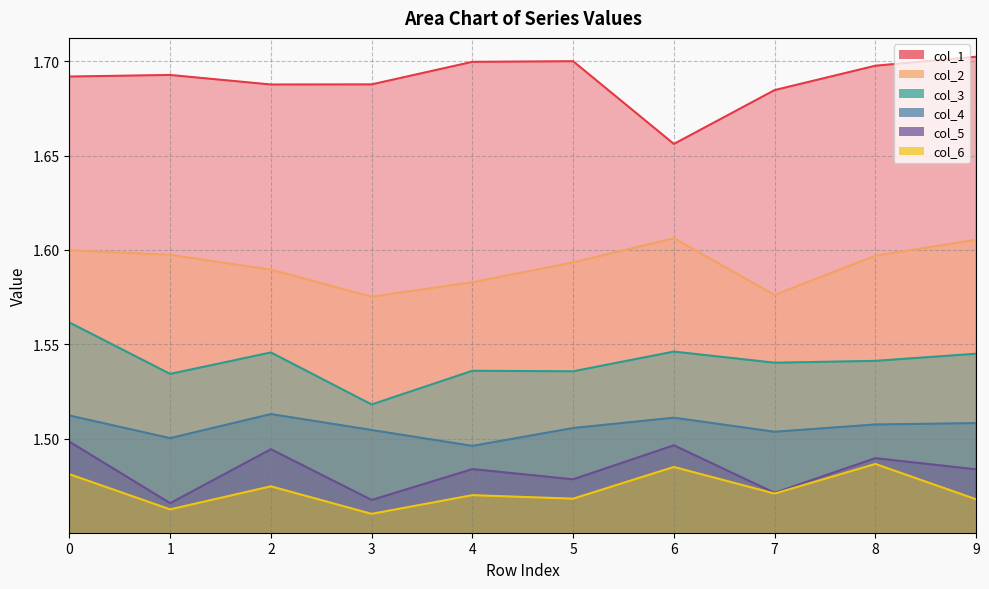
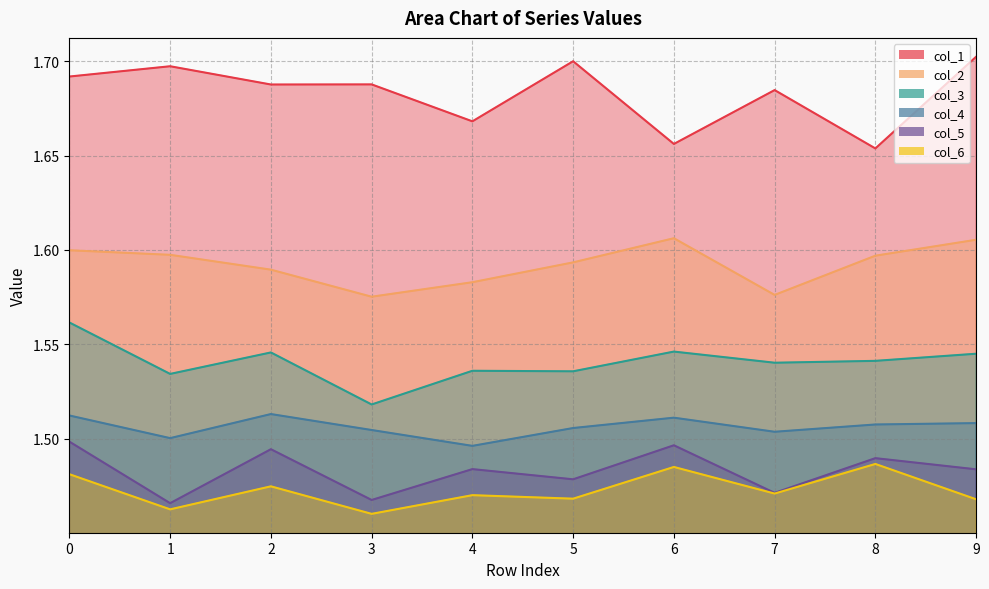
col_1, 1: 1.693 -> 1.697
col_1, 4: 1.700 -> 1.668
col_1, 8: 1.698 -> 1.654
